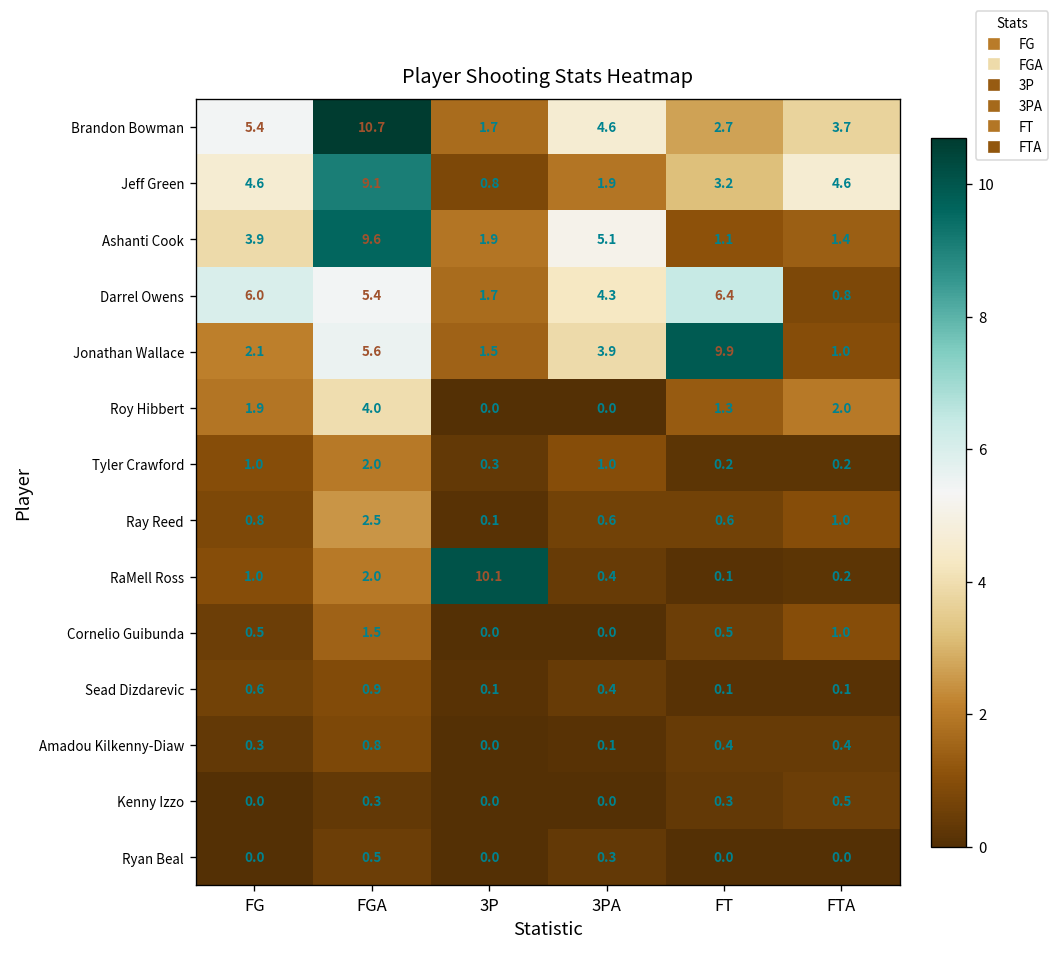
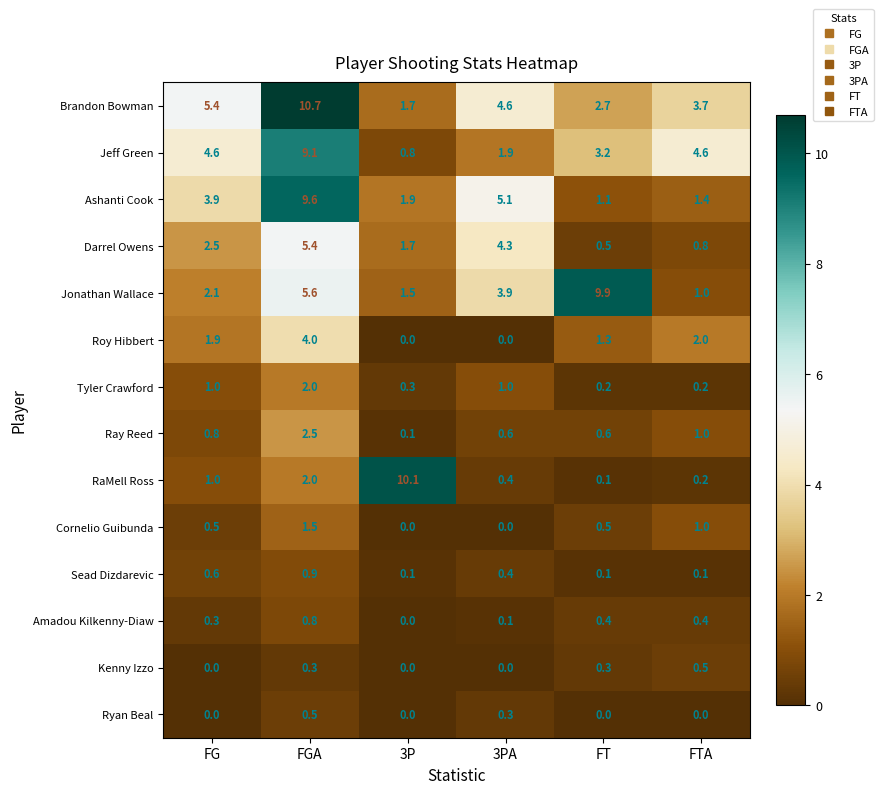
Darrel Owens, FG: 6.0 -> 2.5
Darrel Owens, FT: 6.4 -> 0.5
